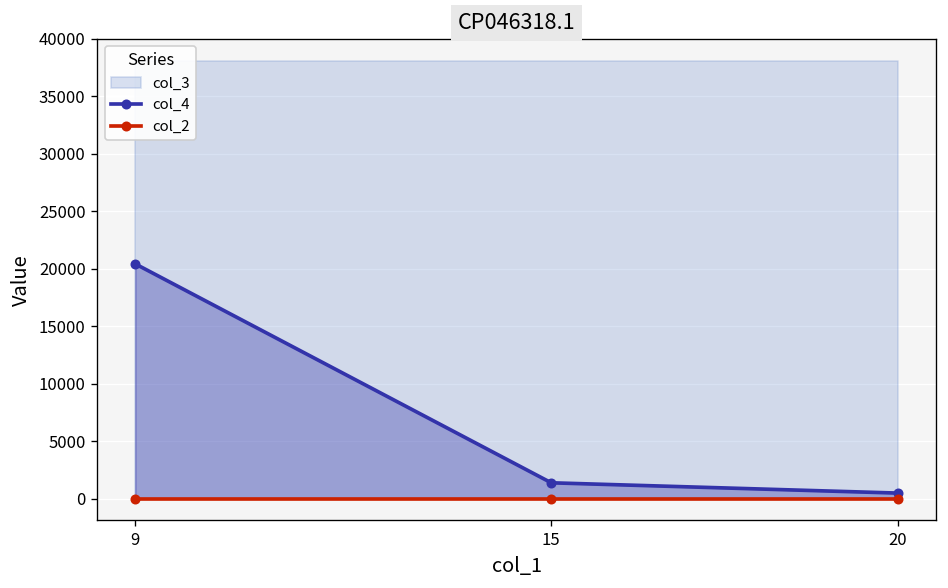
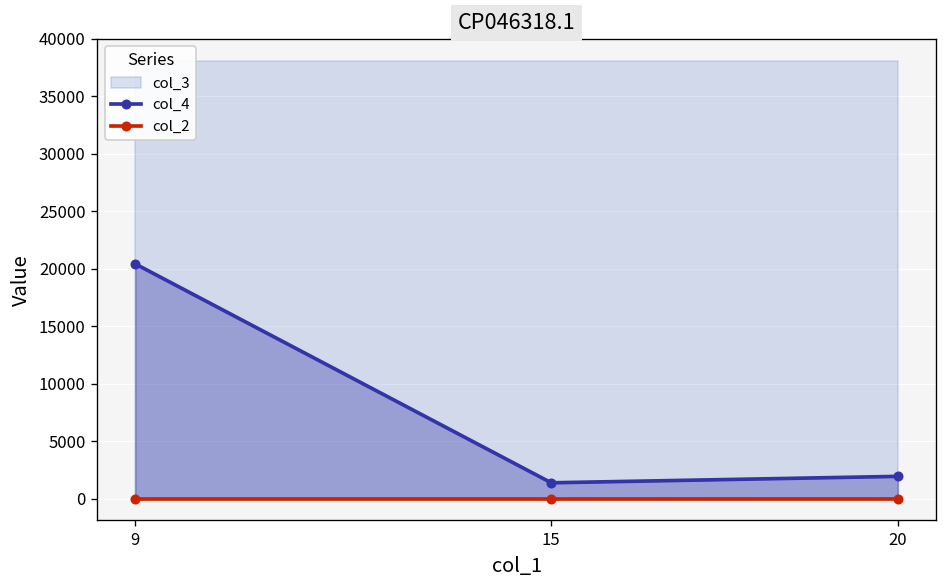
col_4, 20: 0 -> 2000
